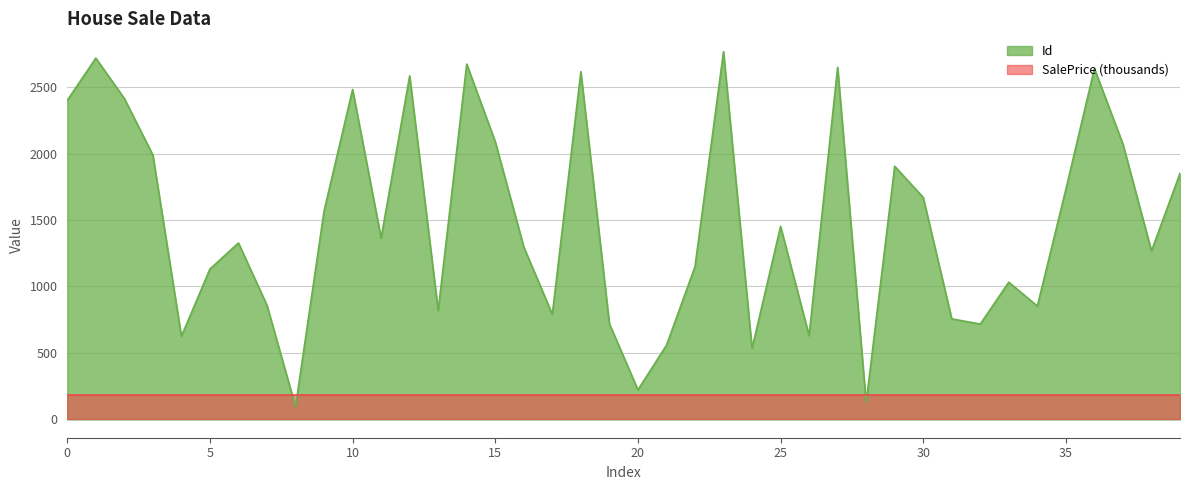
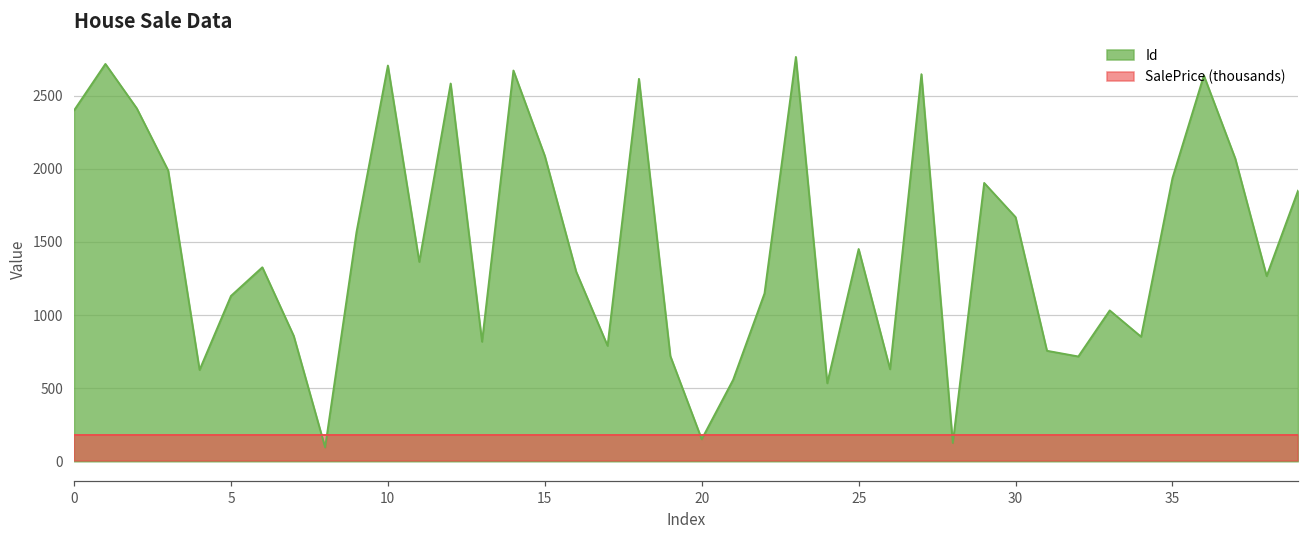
Id, 10: 2480 -> 2710
Id, 20: 220 -> 150
Id, 35: 1730 -> 1940
